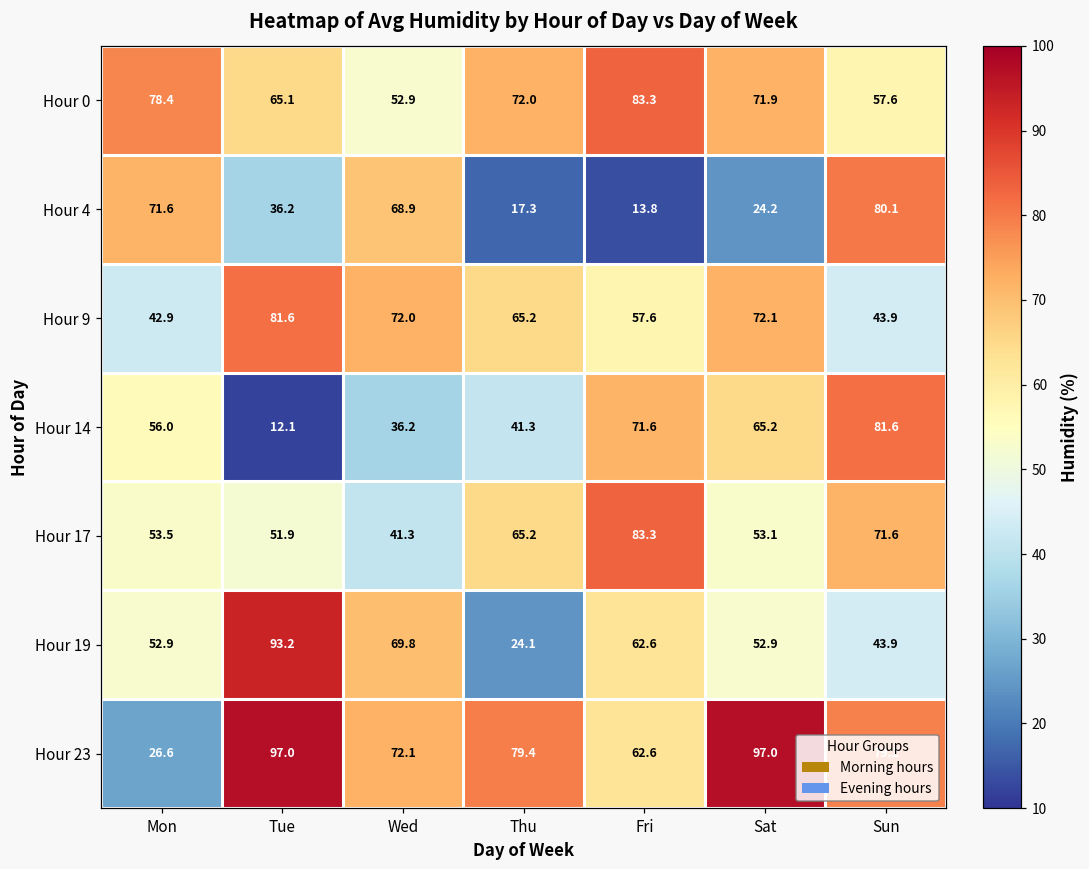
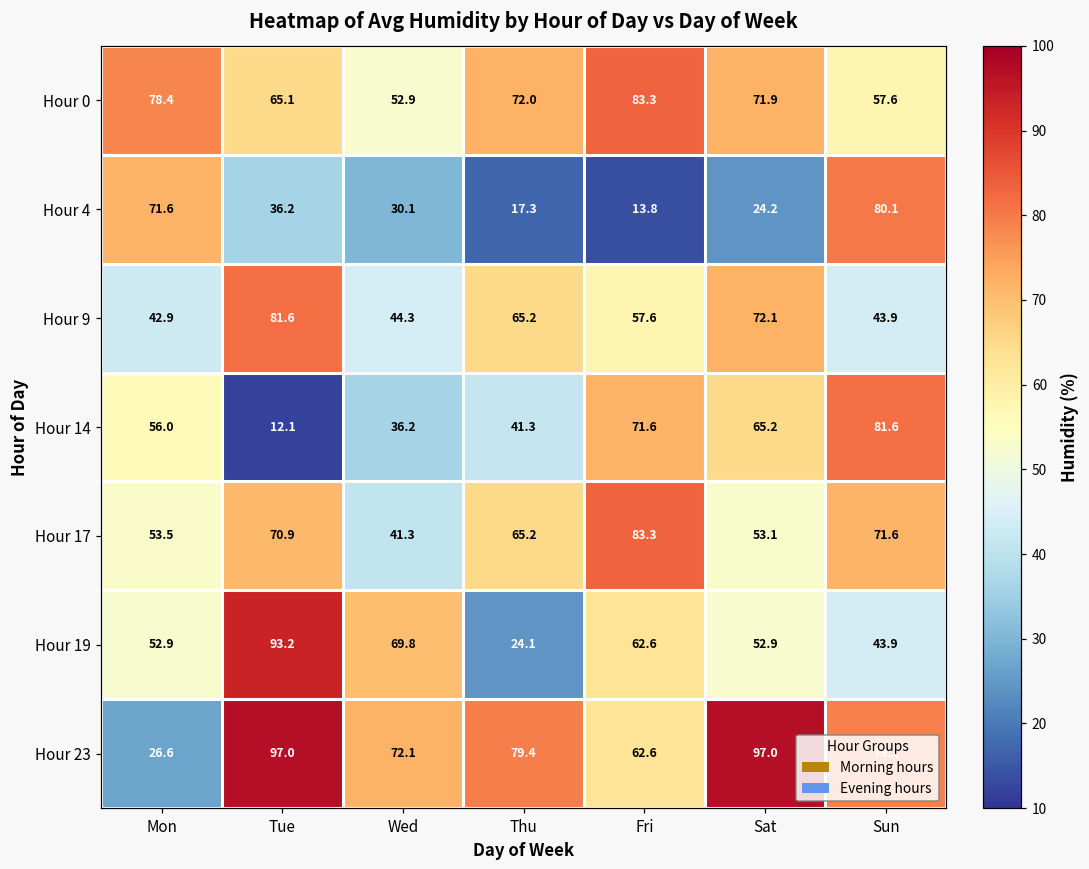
Hour 4, Wed: 68.9 -> 30.1
Hour 9, Wed: 72.0 -> 44.3
Hour 17, Tue: 51.9 -> 70.9
